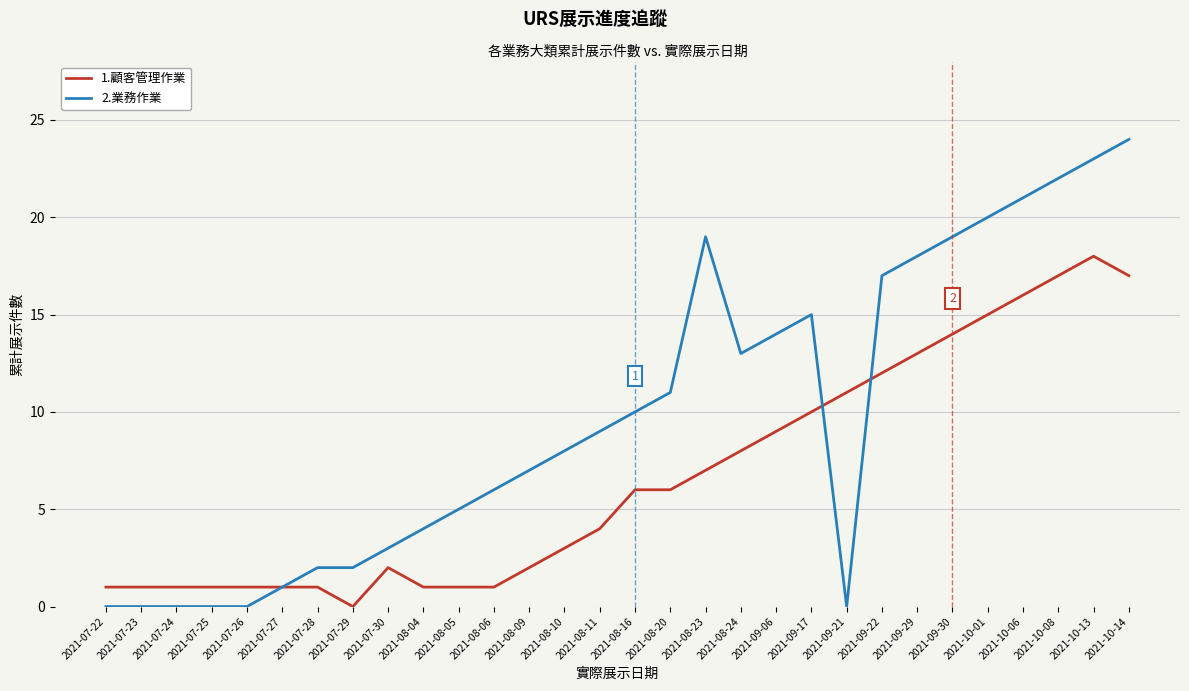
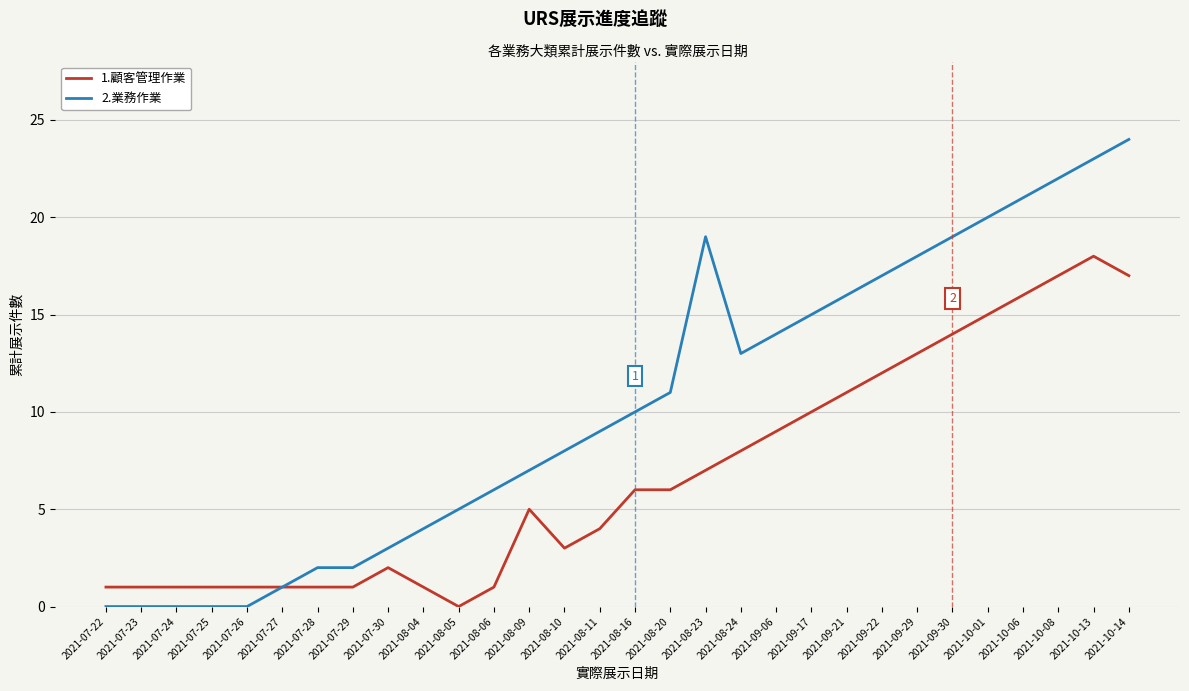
1.顧客管理作業, 2021-07-29: 0 -> 1
1.顧客管理作業, 2021-08-05: 1 -> 0
1.顧客管理作業, 2021-08-09: 2 -> 5
2.業務作業, 2021-09-21: 0 -> 16
